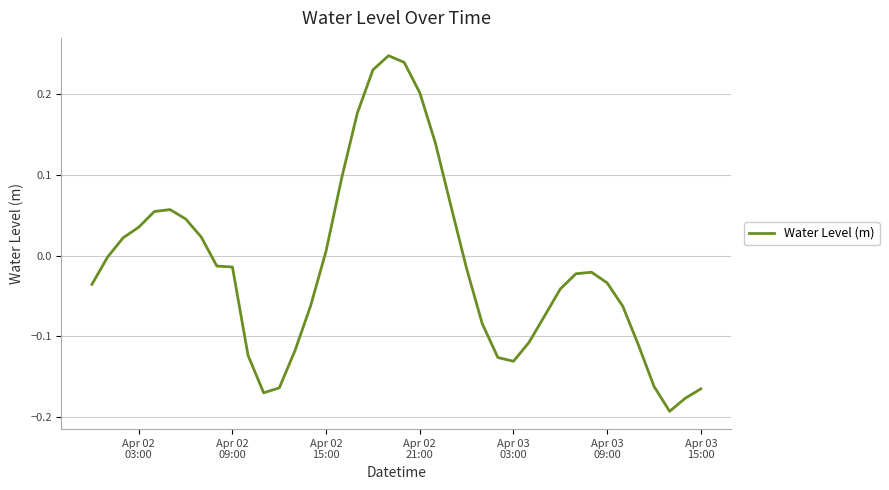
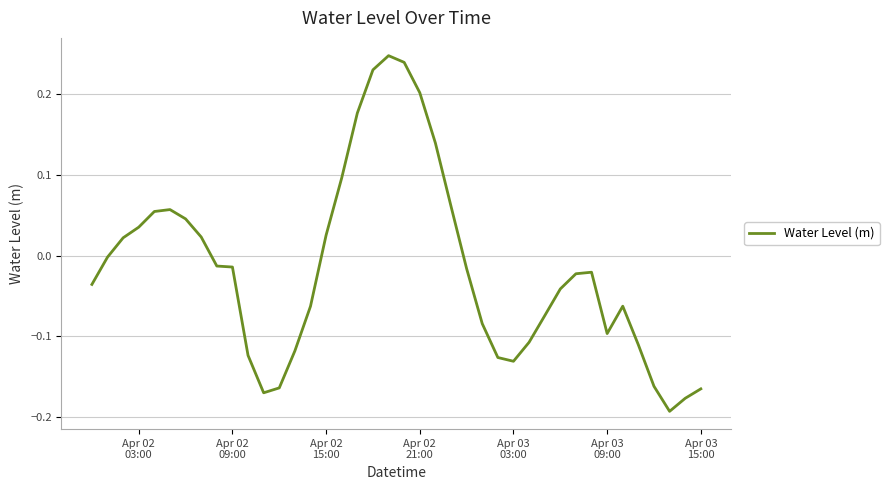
Apr 02 15:00: 0.01 -> 0.03
Apr 03 09:00: -0.03 -> -0.10
